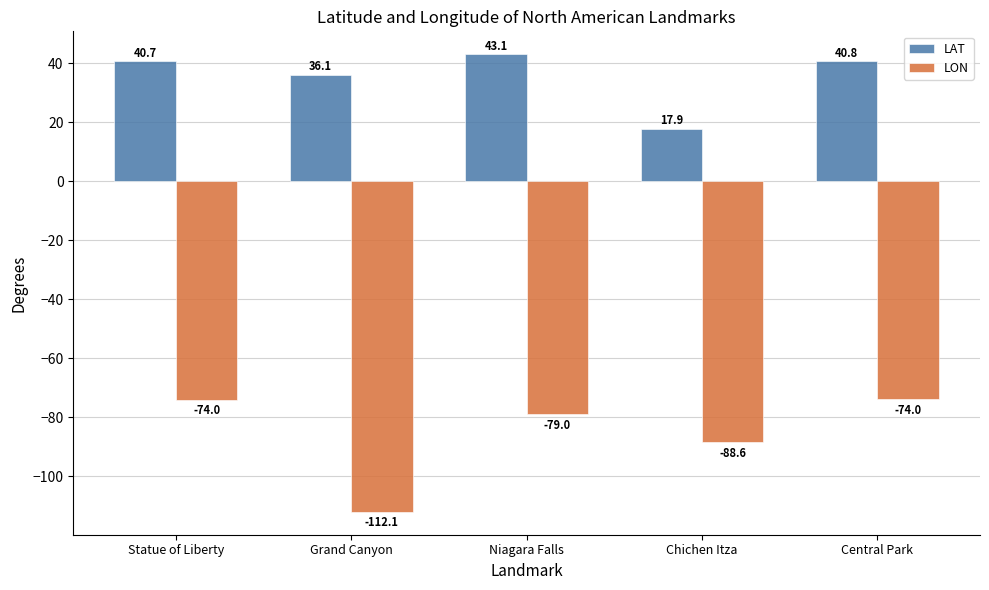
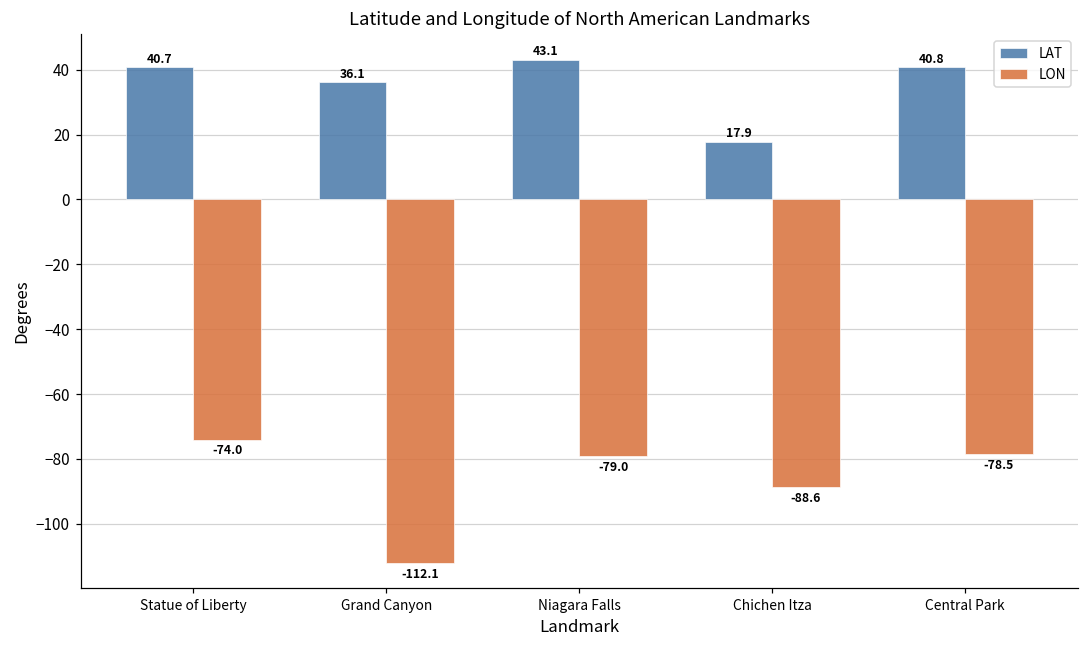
LON, Central Park: -74.0 -> -78.5
